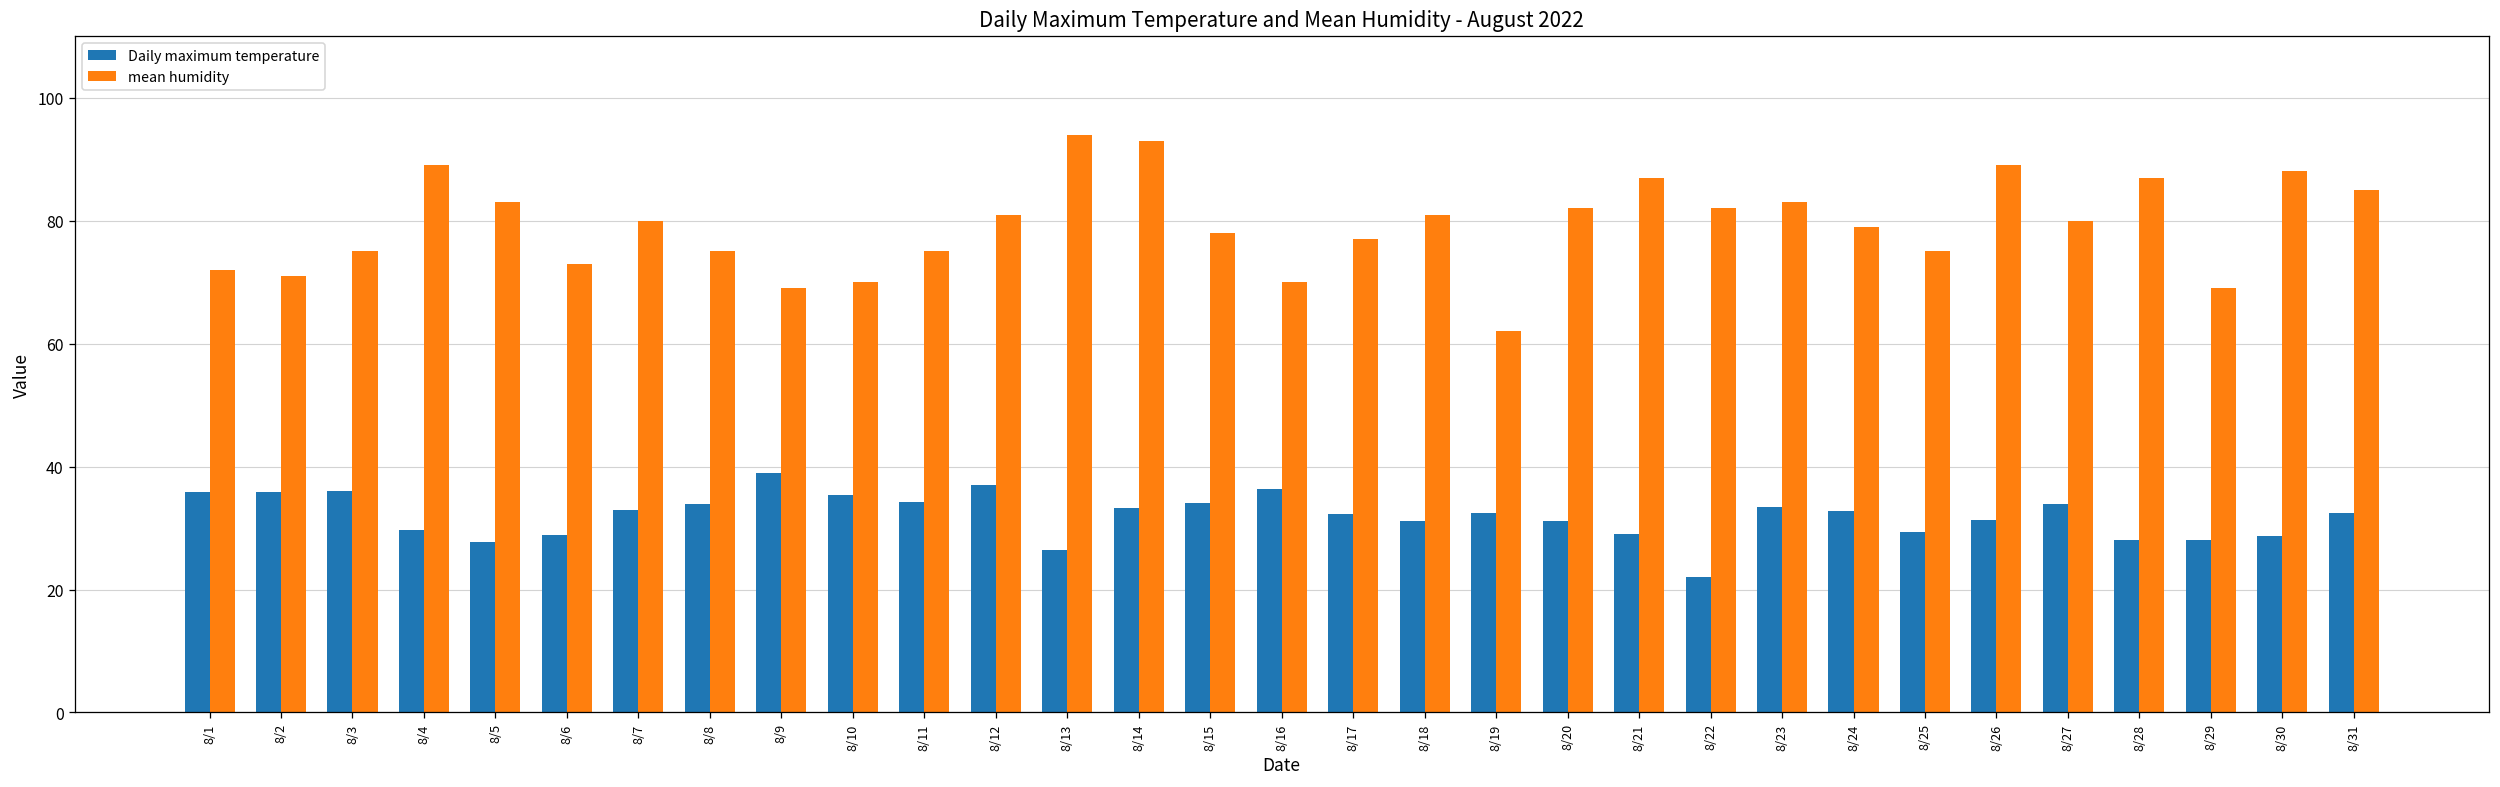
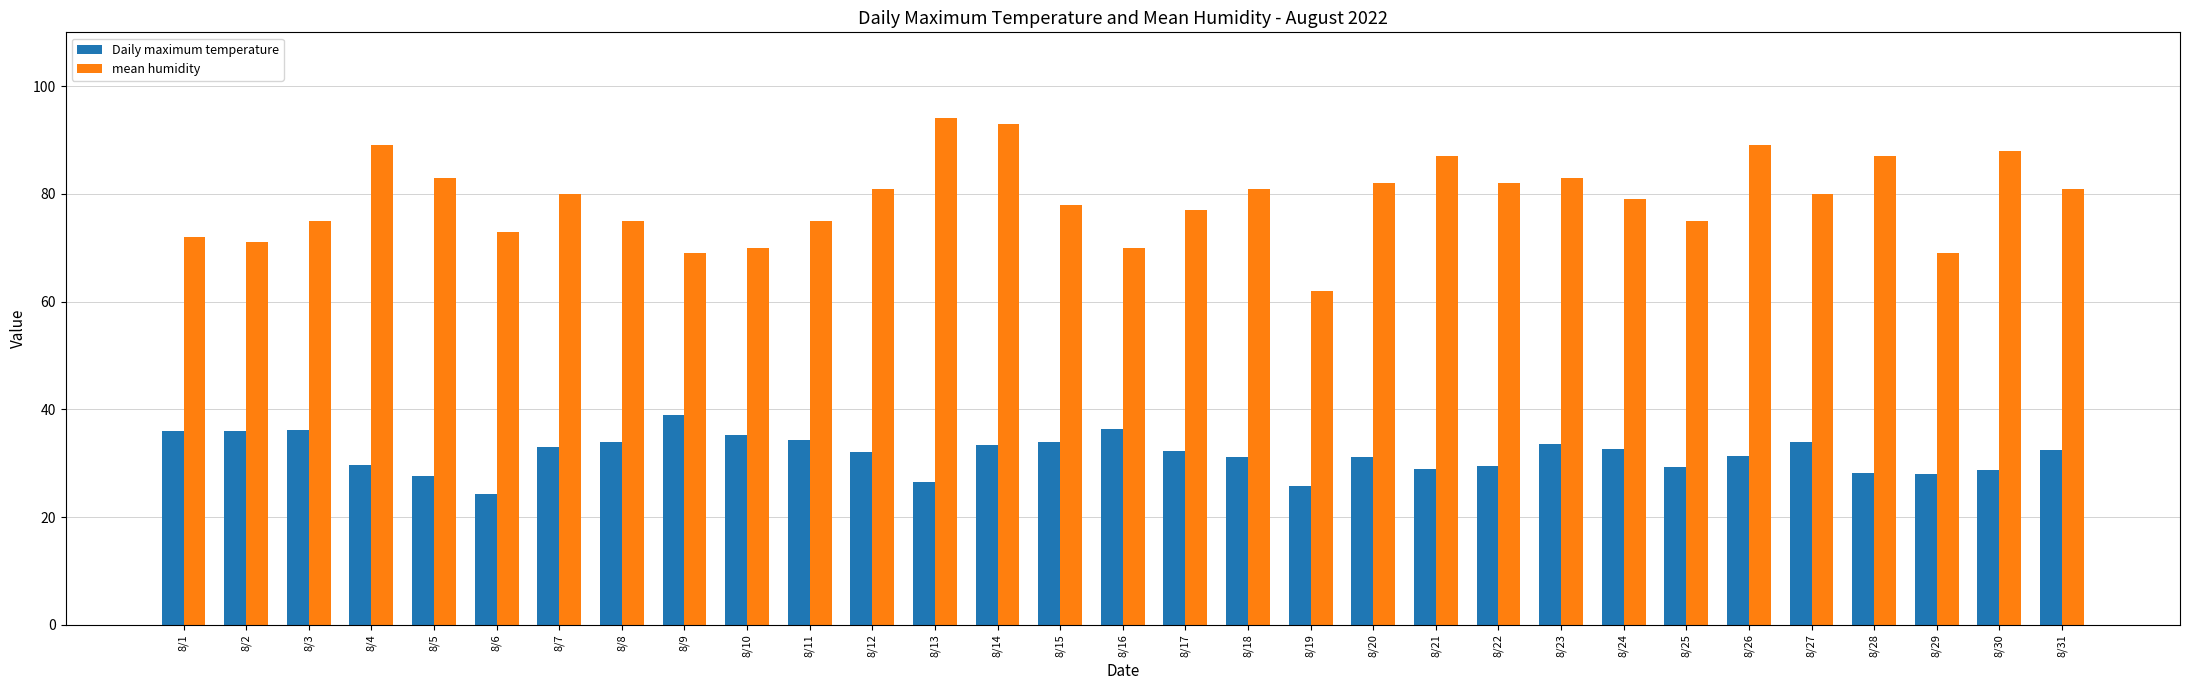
Daily maximum temperature, 8/6: 29 -> 24
Daily maximum temperature, 8/12: 37 -> 32
Daily maximum temperature, 8/19: 33 -> 26
Daily maximum temperature, 8/22: 22 -> 30
mean humidity, 8/31: 85 -> 81
